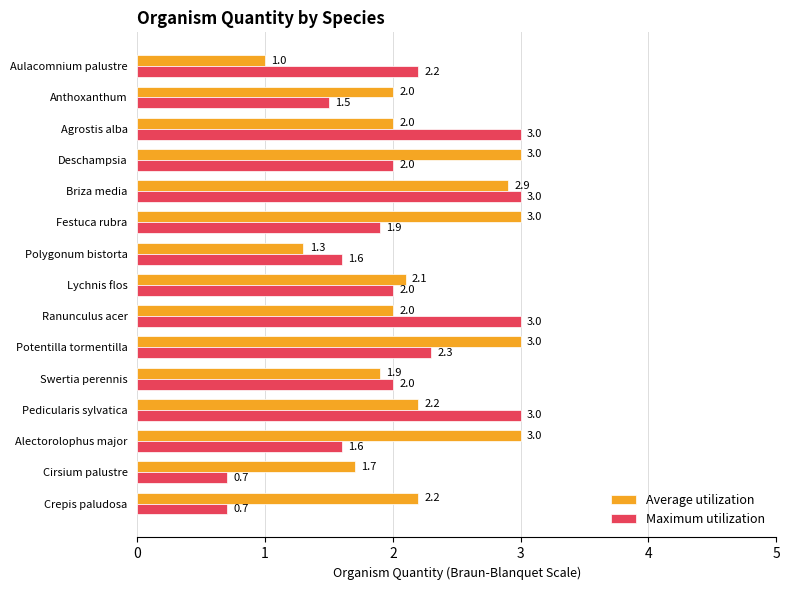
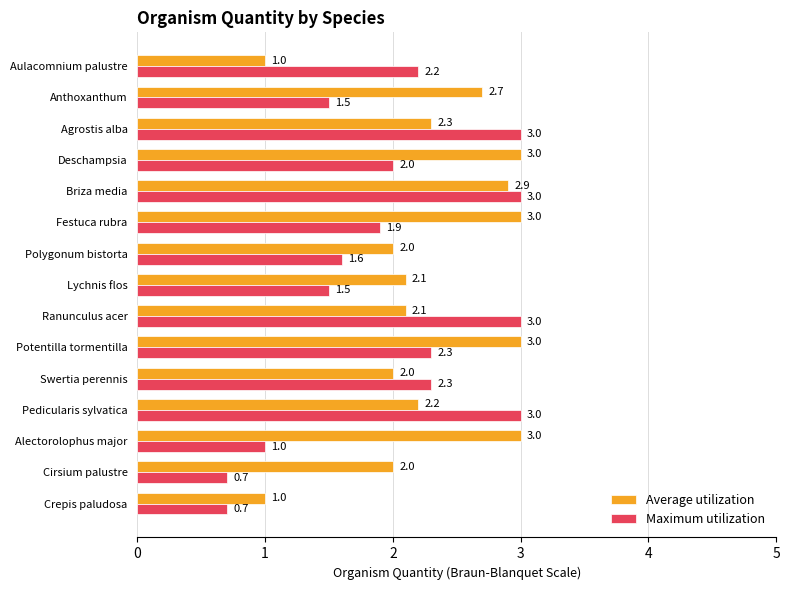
Average utilization, Anthoxanthum: 2.0 -> 2.7
Average utilization, Agrostis alba: 2.0 -> 2.3
Average utilization, Polygonum bistorta: 1.3 -> 2.0
Maximum utilization, Lychnis flos: 2.0 -> 1.5
Average utilization, Ranunculus acer: 2.0 -> 2.1
Average utilization, Swertia perennis: 1.9 -> 2.0
Maximum utilization, Swertia perennis: 2.0 -> 2.3
Maximum utilization, Alectorolophus major: 1.6 -> 1.0
Average utilization, Cirsium palustre: 1.7 -> 2.0
Average utilization, Crepis paludosa: 2.2 -> 1.0
